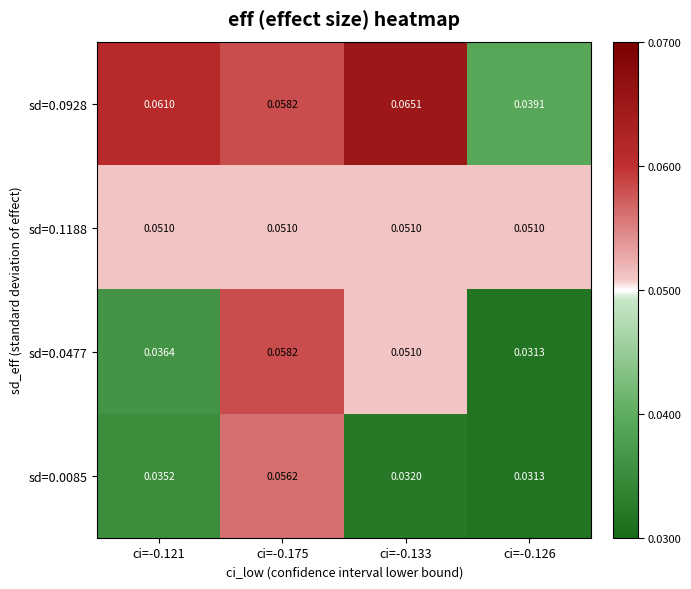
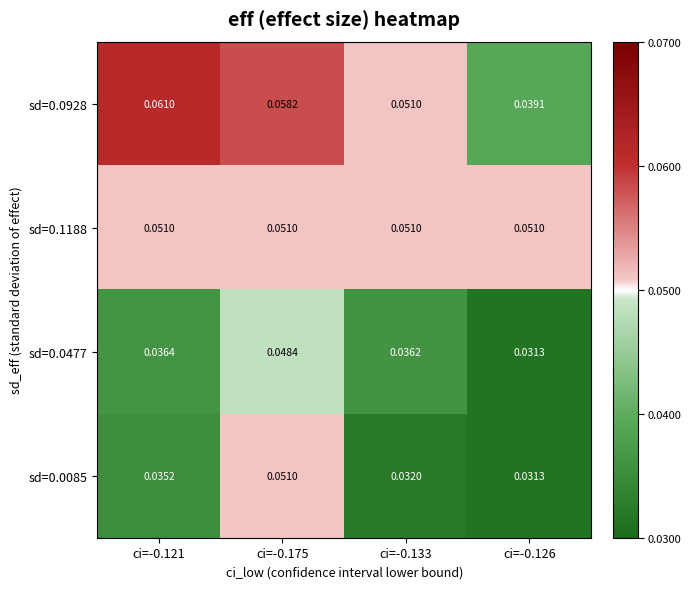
sd=0.0928, ci=-0.133: 0.0651 -> 0.0510
sd=0.0477, ci=-0.175: 0.0582 -> 0.0484
sd=0.0477, ci=-0.133: 0.0510 -> 0.0362
sd=0.0085, ci=-0.175: 0.0562 -> 0.0510
